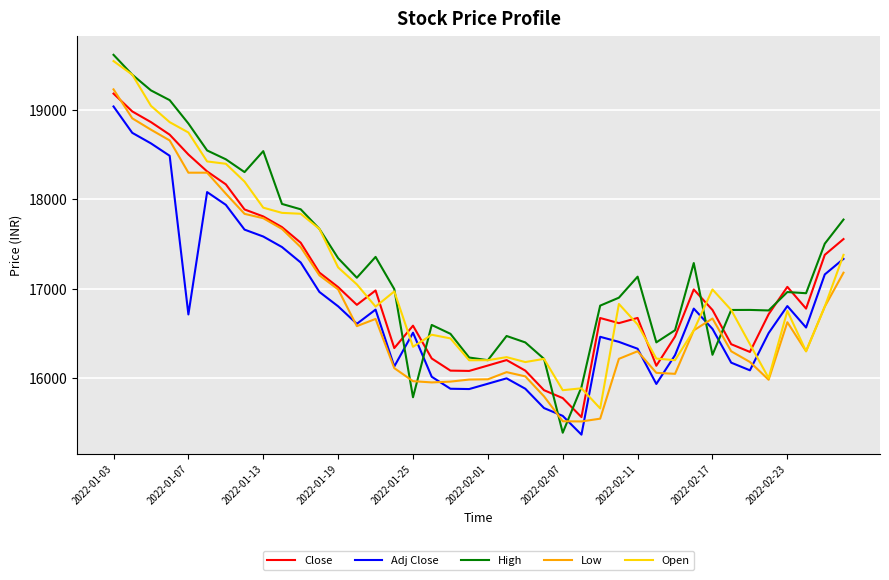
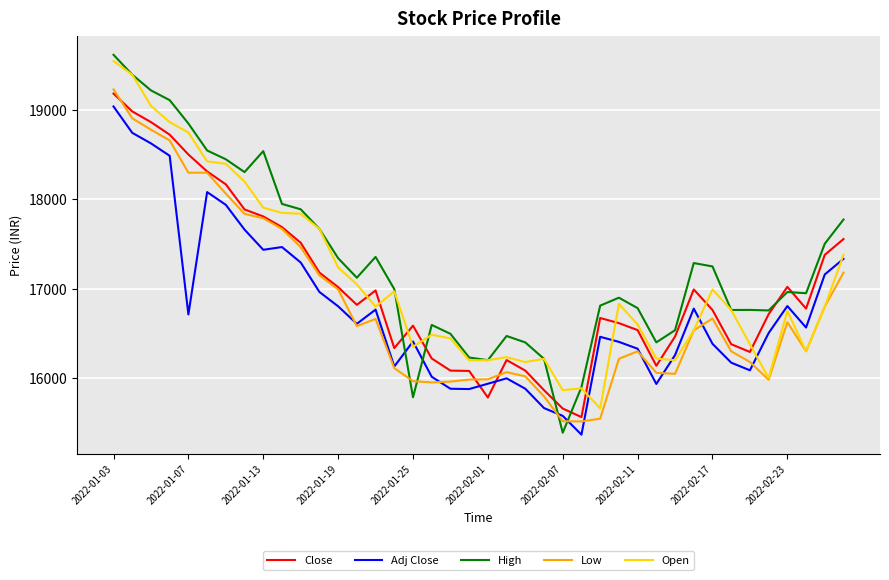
Adj Close, 2022-01-13: 17600 -> 17400
Adj Close, 2022-01-25: 16500 -> 16400
Close, 2022-02-01: 16100 -> 15800
Close, 2022-02-07: 15800 -> 15700
Close, 2022-02-11: 16700 -> 16500
High, 2022-02-11: 17100 -> 16800
Adj Close, 2022-02-17: 16600 -> 16400
High, 2022-02-17: 16300 -> 17300
